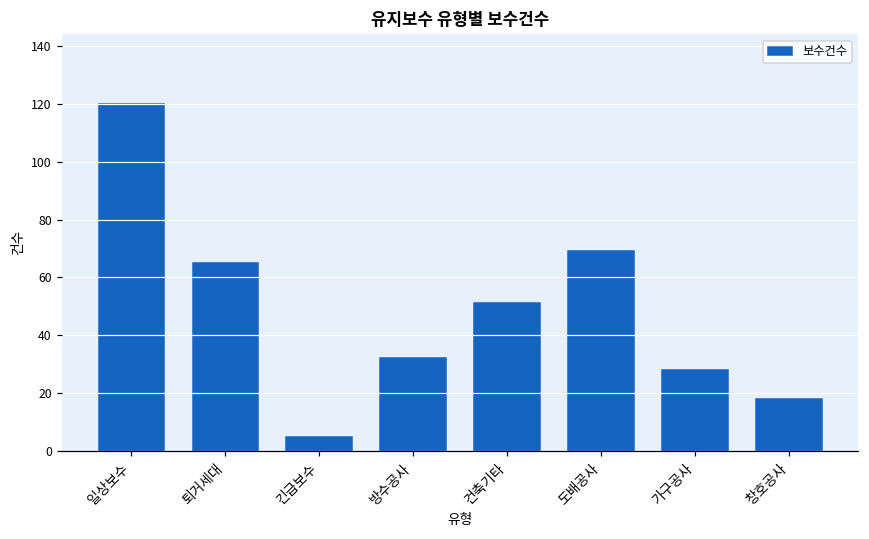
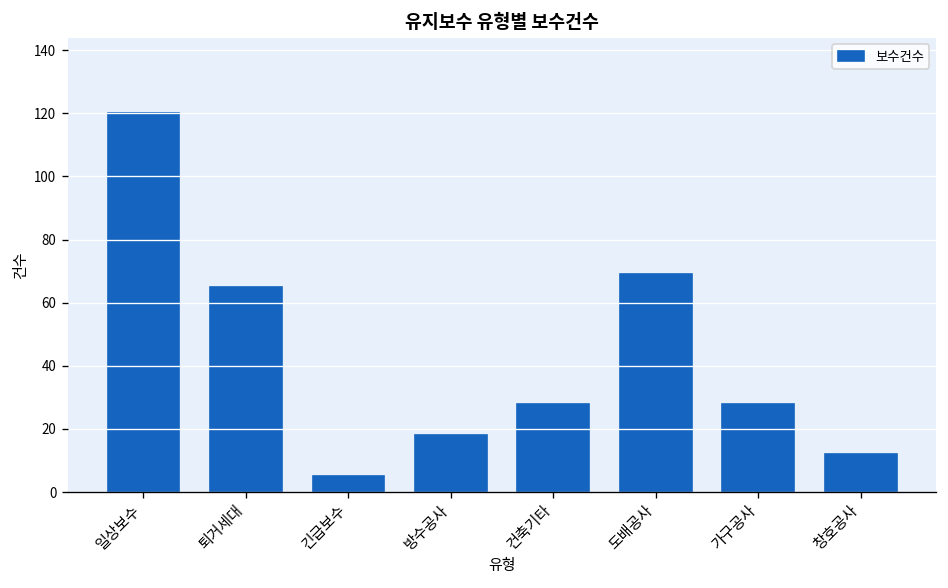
방수공사: 32 -> 18
건축기타: 51 -> 28
창호공사: 18 -> 12
